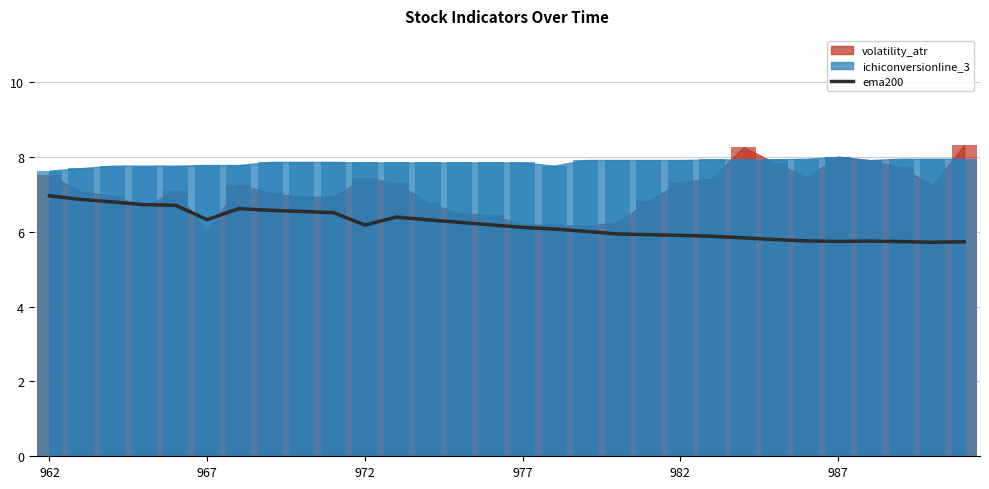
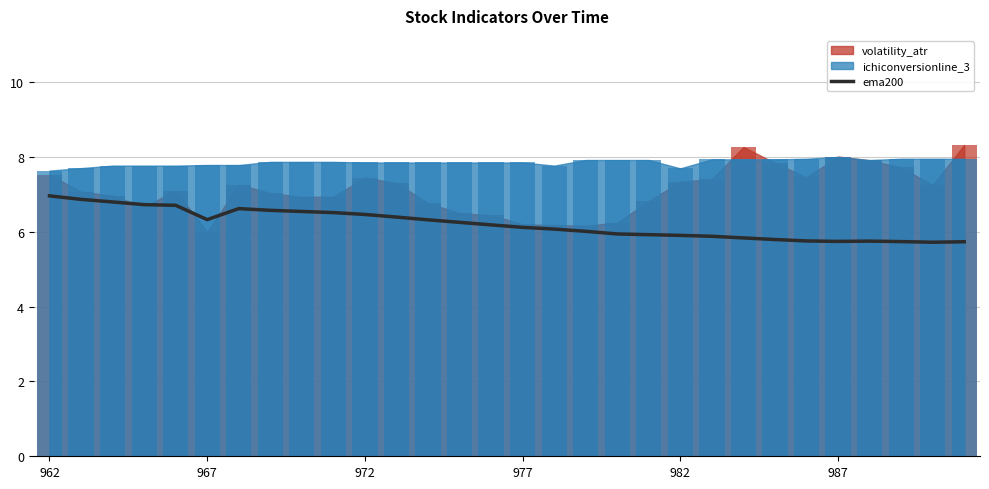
ema200, 972: 6.2 -> 6.5
ichiconversionline_3, 982: 7.9 -> 7.7
